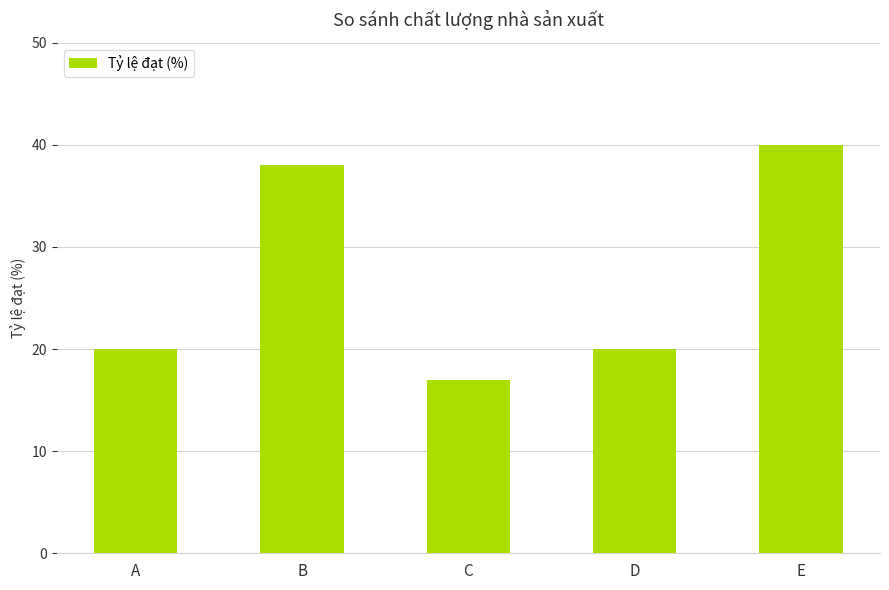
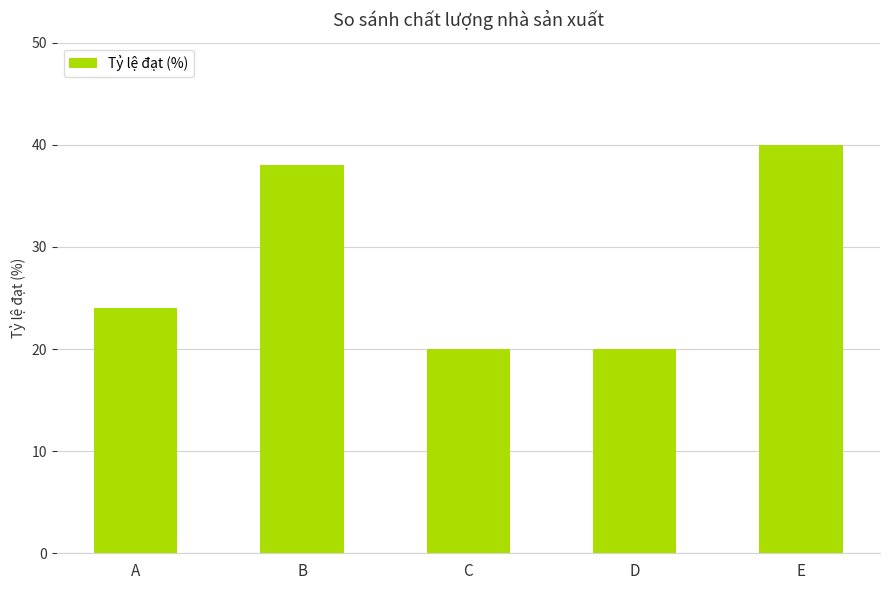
A: 20 -> 24
C: 17 -> 20
